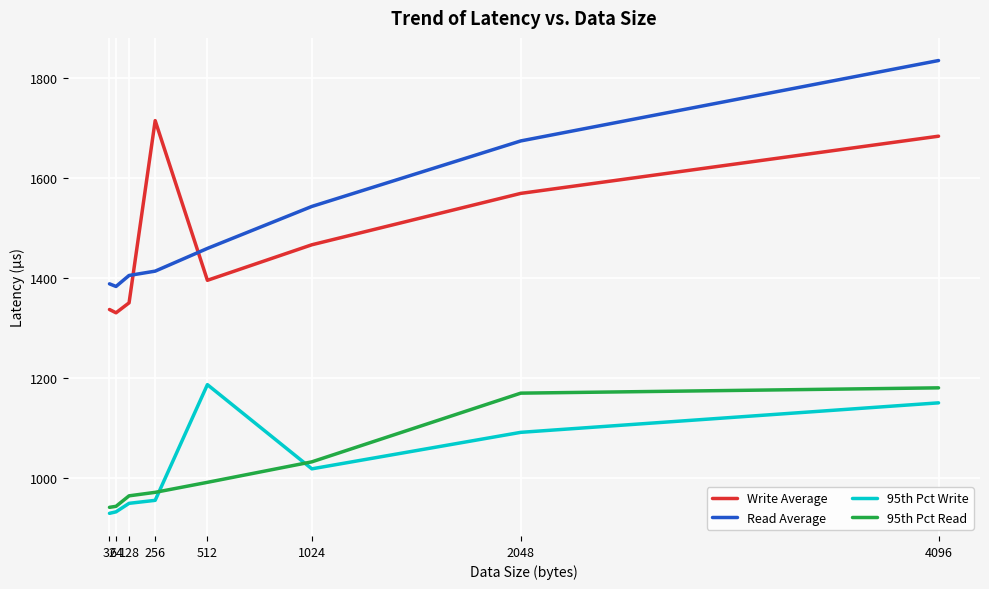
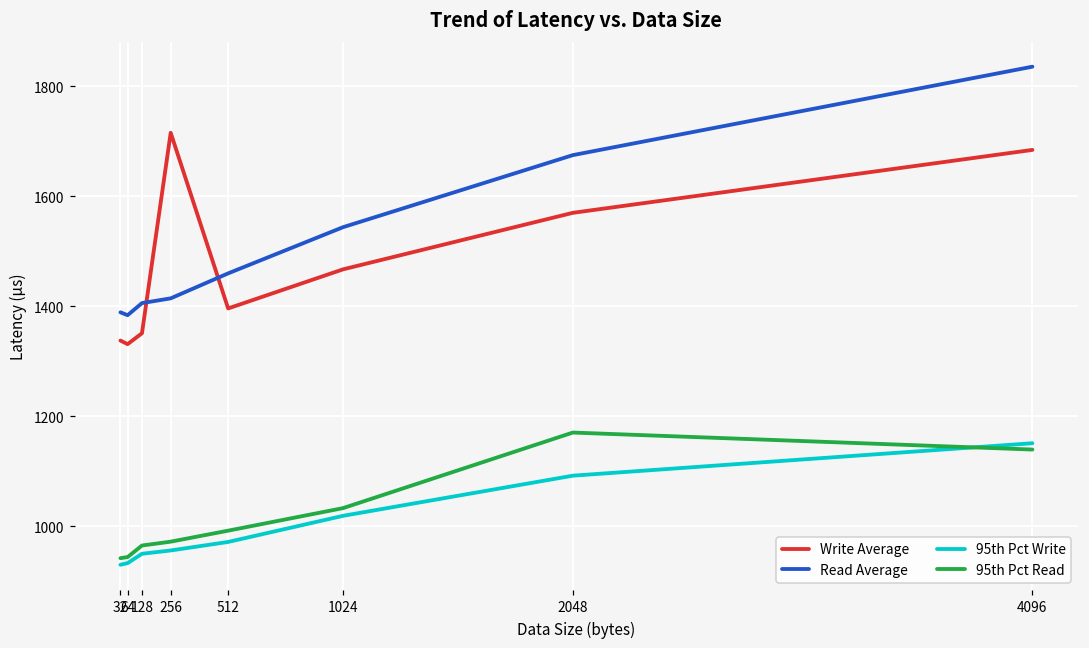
95th Pct Write, 512: 1190 -> 970
95th Pct Read, 4096: 1180 -> 1140
